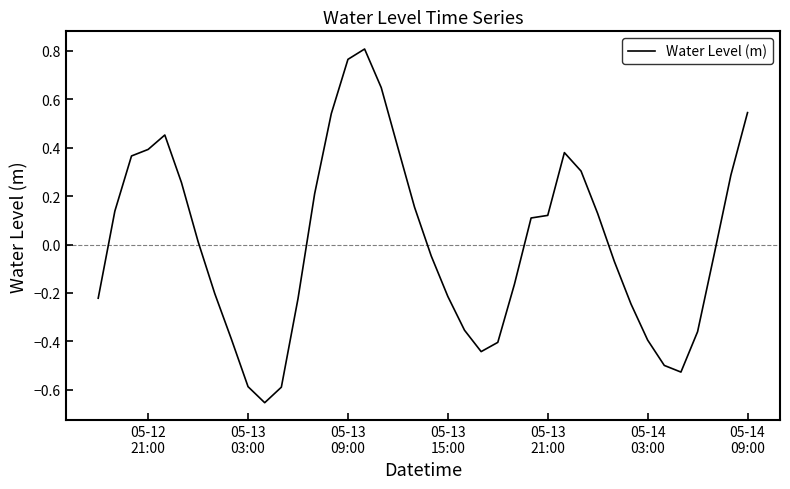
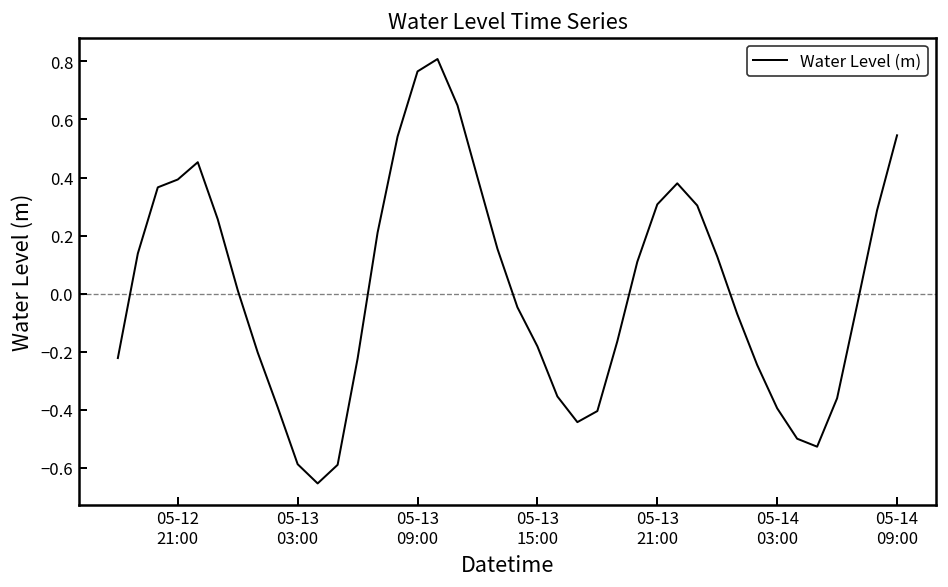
05-13 15:00: -0.21 -> -0.18
05-13 21:00: 0.12 -> 0.31
